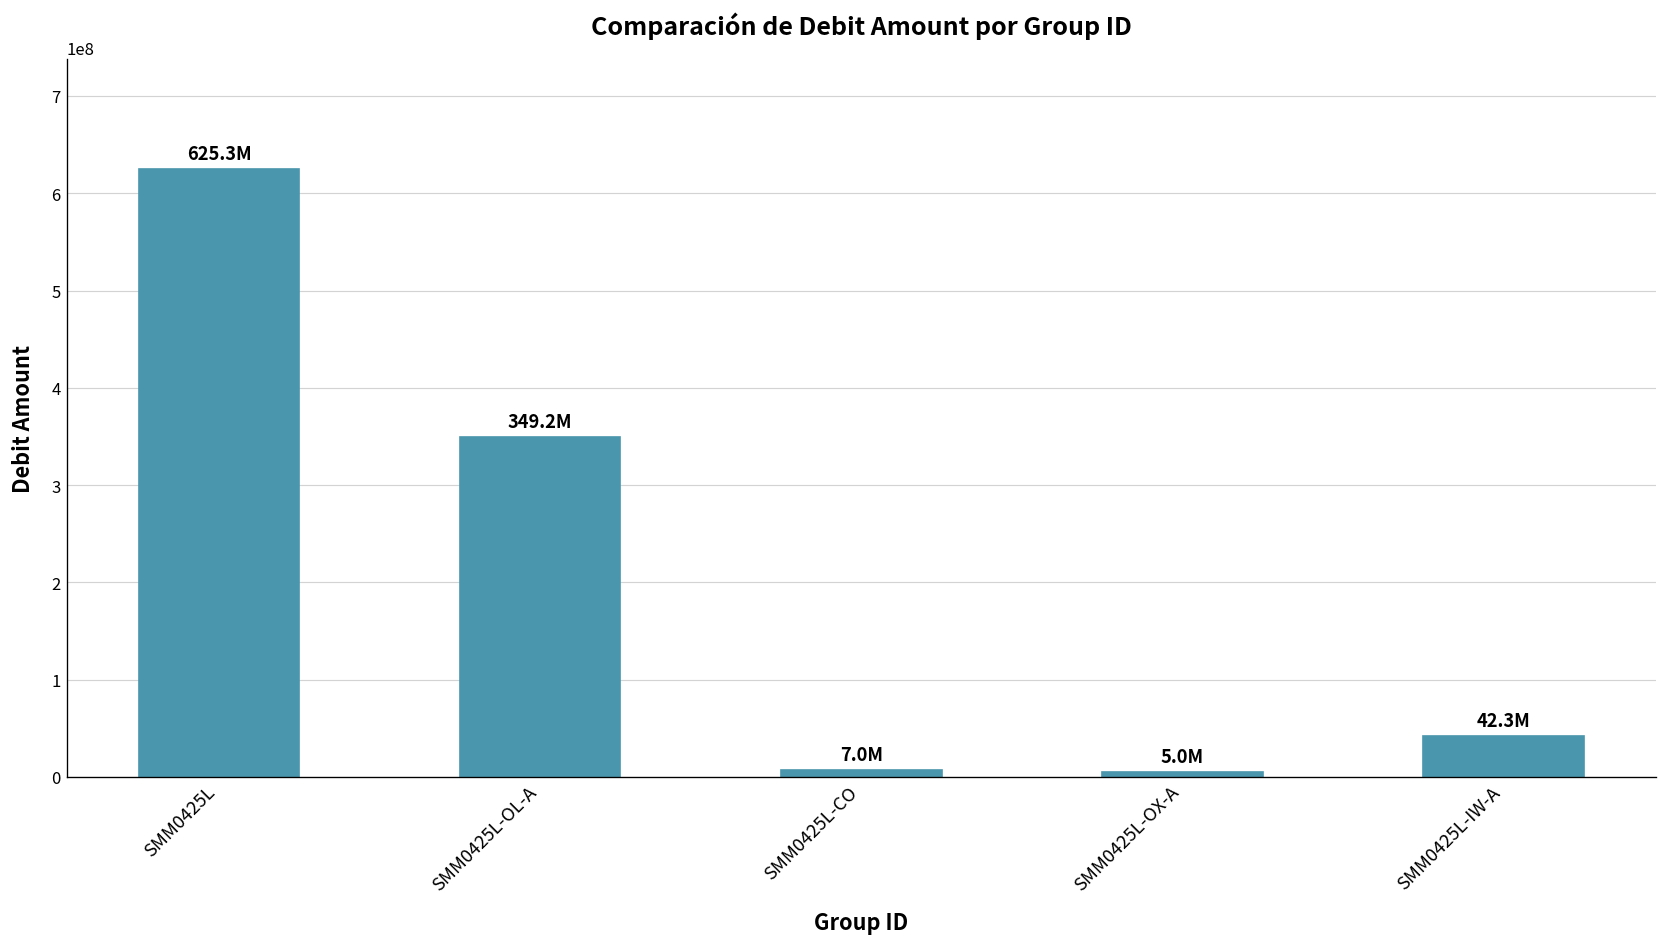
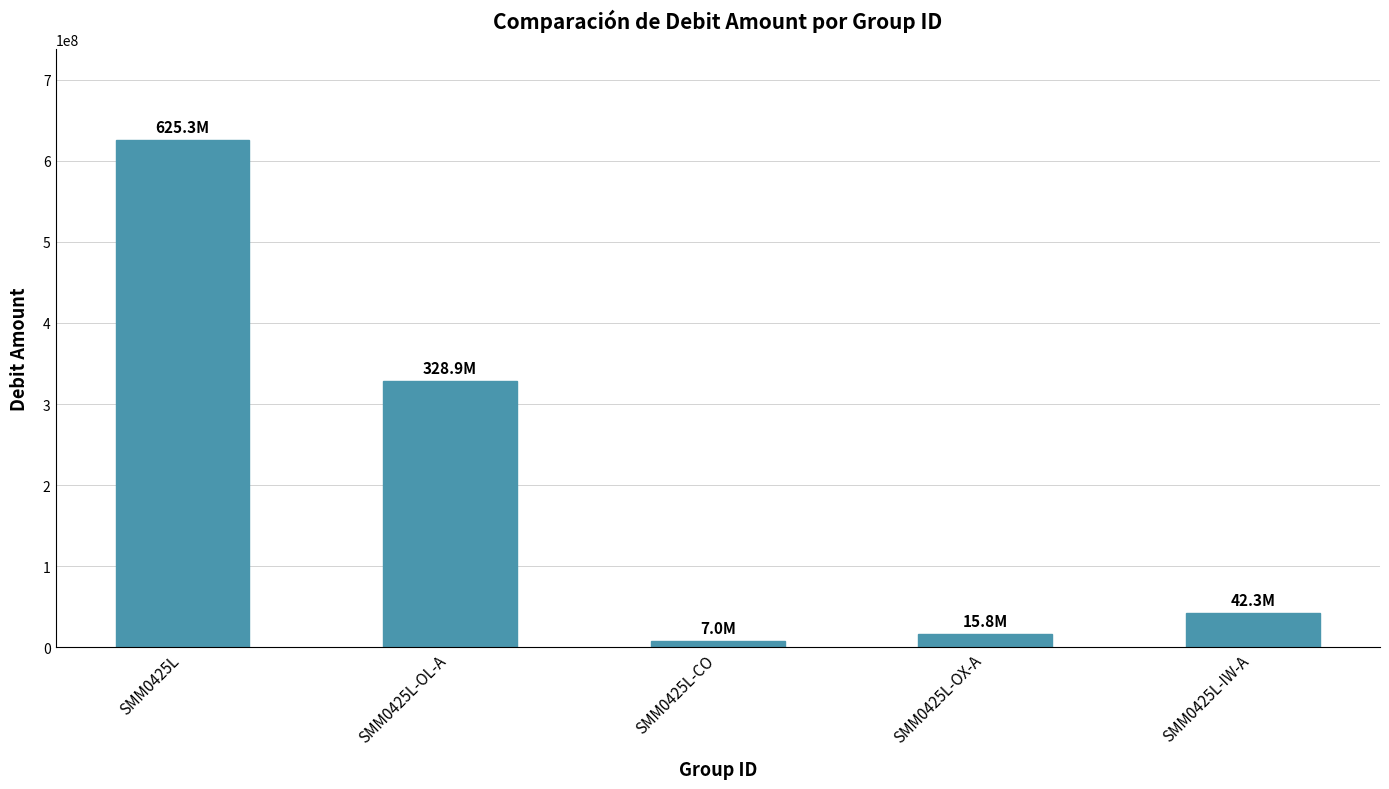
SMM0425L-OL-A: 349.2M -> 328.9M
SMM0425L-OX-A: 5.0M -> 15.8M
